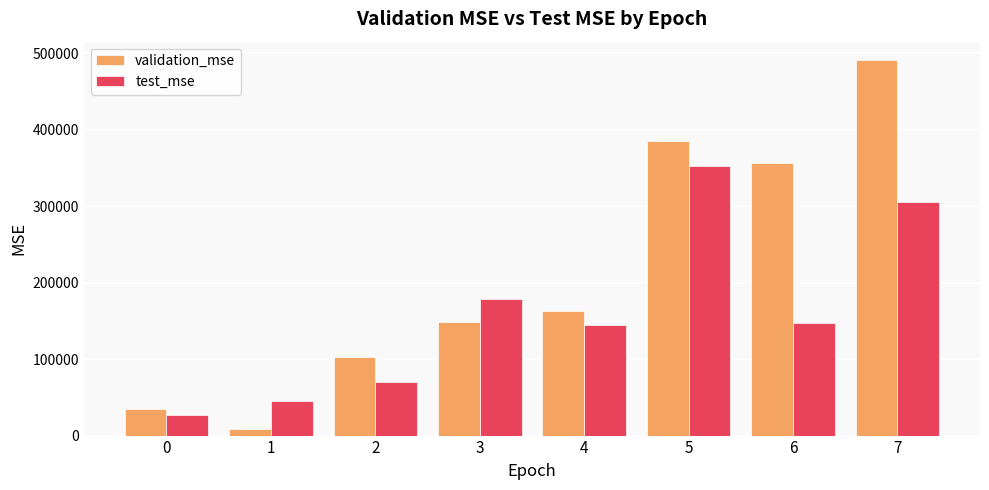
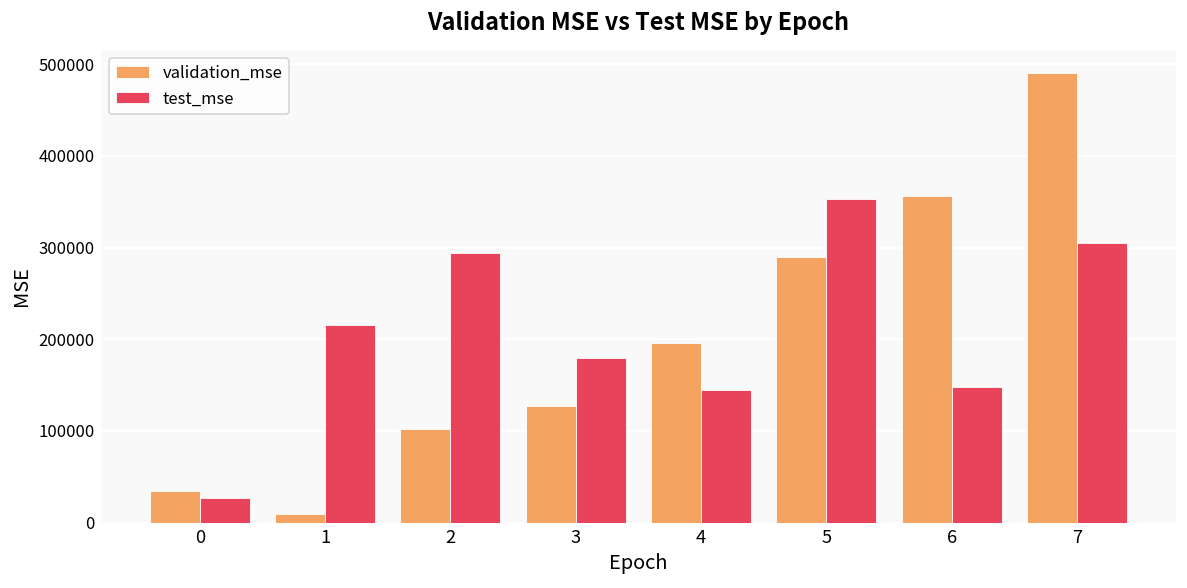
test_mse, 1: 50000 -> 220000
test_mse, 2: 70000 -> 290000
validation_mse, 3: 150000 -> 130000
validation_mse, 4: 160000 -> 200000
validation_mse, 5: 390000 -> 290000
